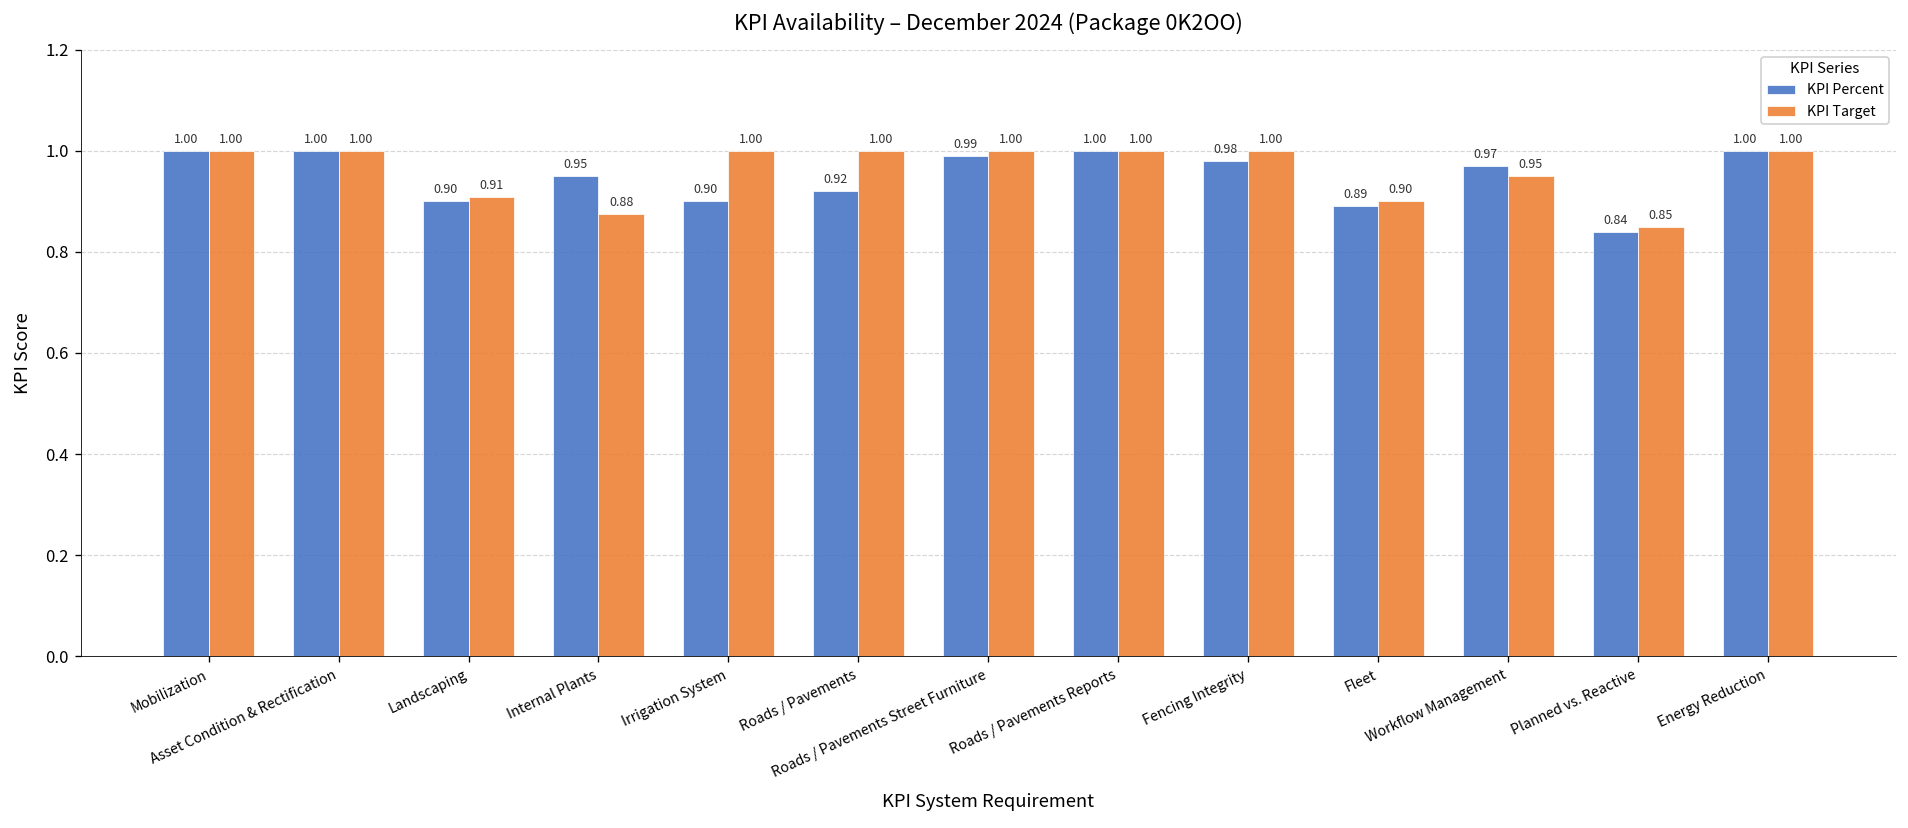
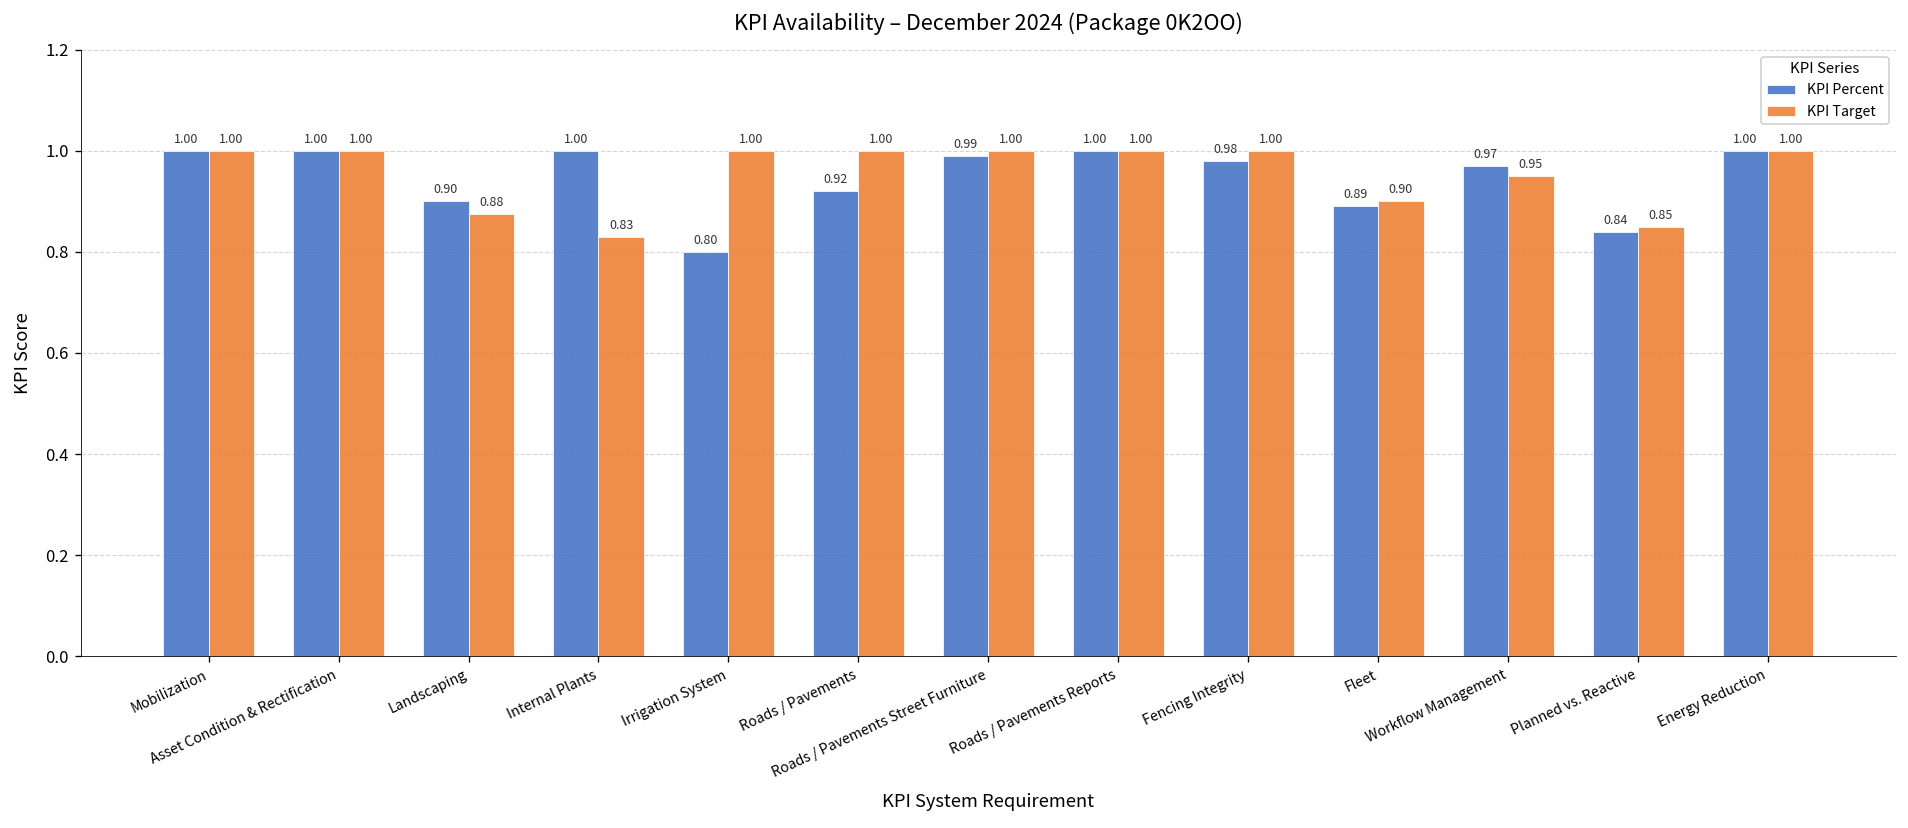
KPI Target, Landscaping: 0.91 -> 0.88
KPI Percent, Internal Plants: 0.95 -> 1.00
KPI Target, Internal Plants: 0.88 -> 0.83
KPI Percent, Irrigation System: 0.90 -> 0.80
